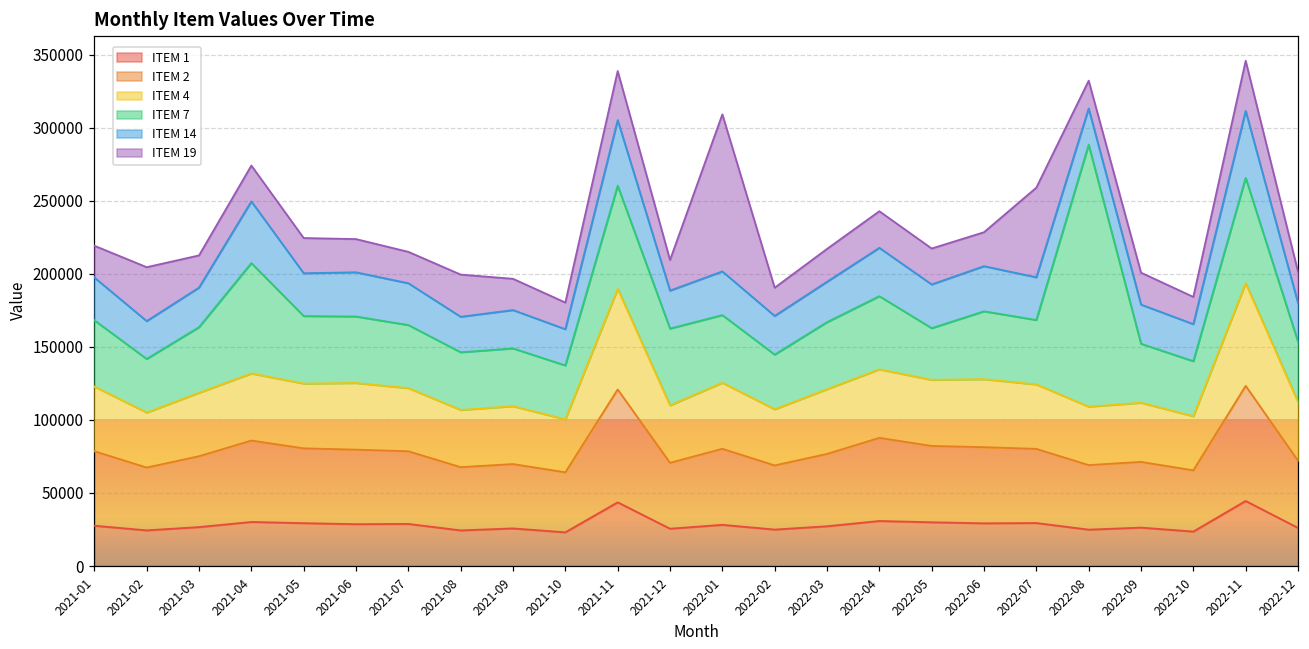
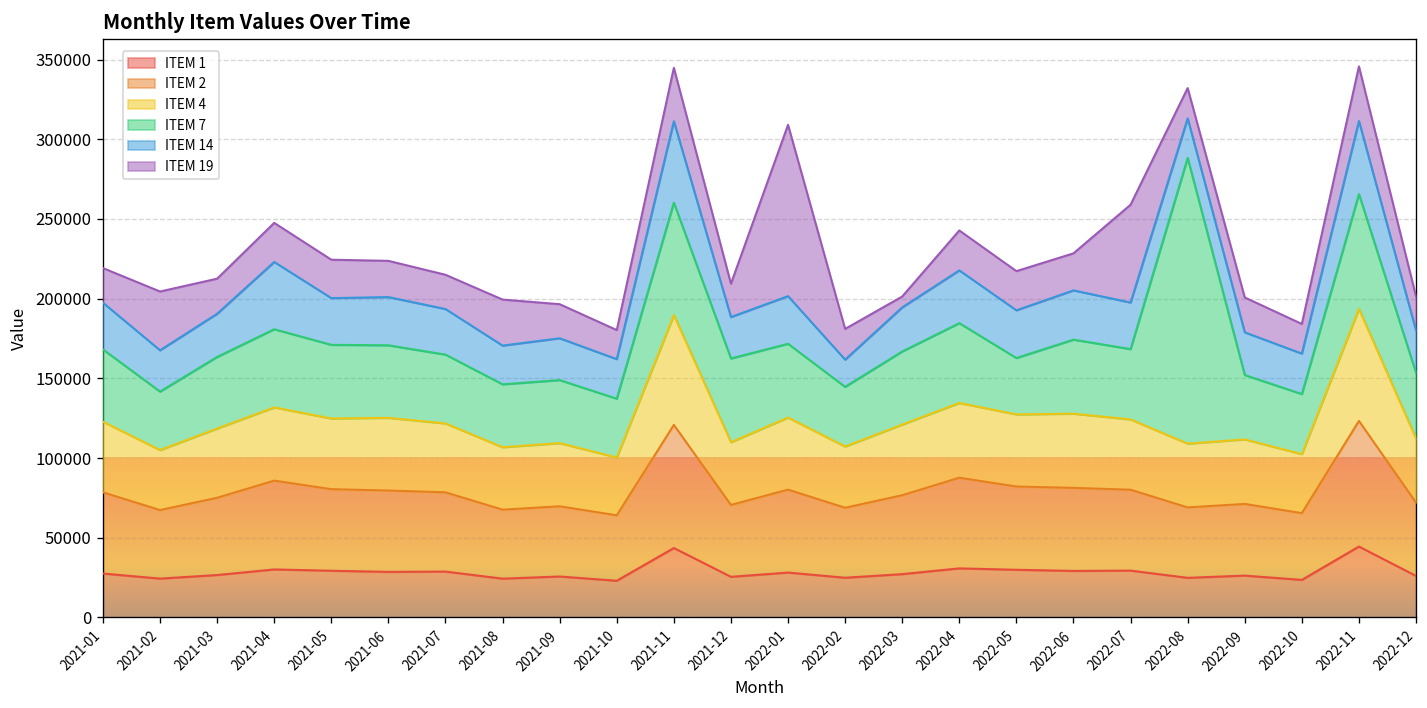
ITEM 7, 2021-04: 76000 -> 49000
ITEM 14, 2021-11: 45000 -> 51000
ITEM 14, 2022-02: 26000 -> 17000
ITEM 19, 2022-03: 22000 -> 7000
